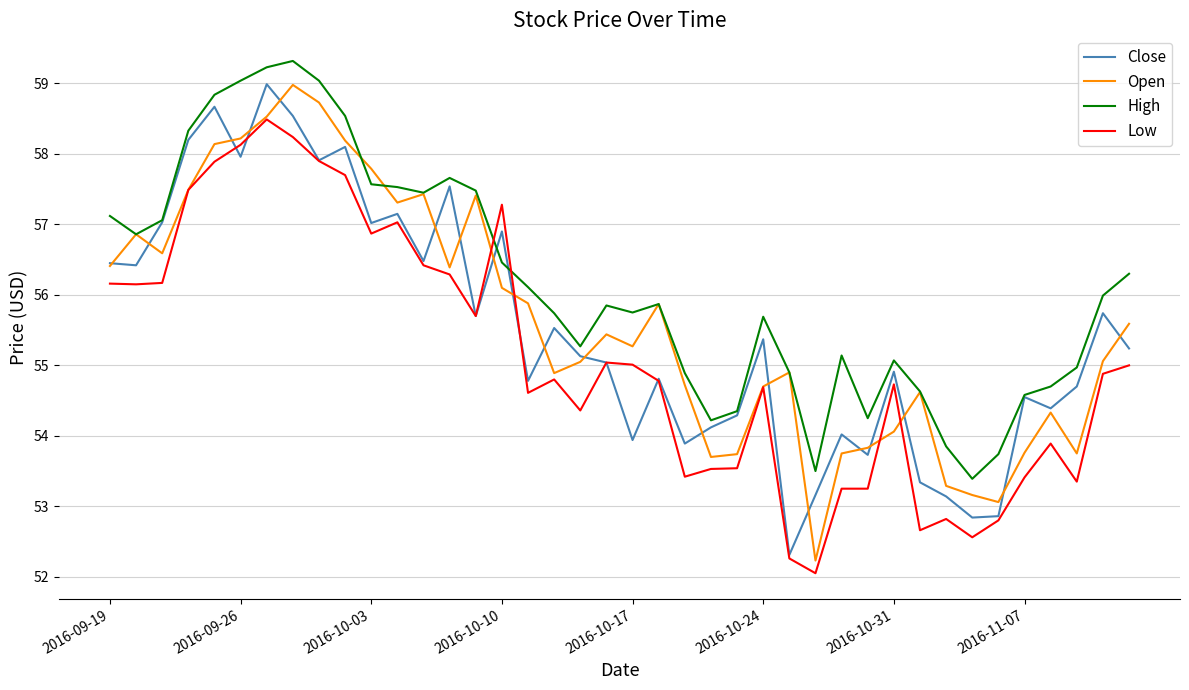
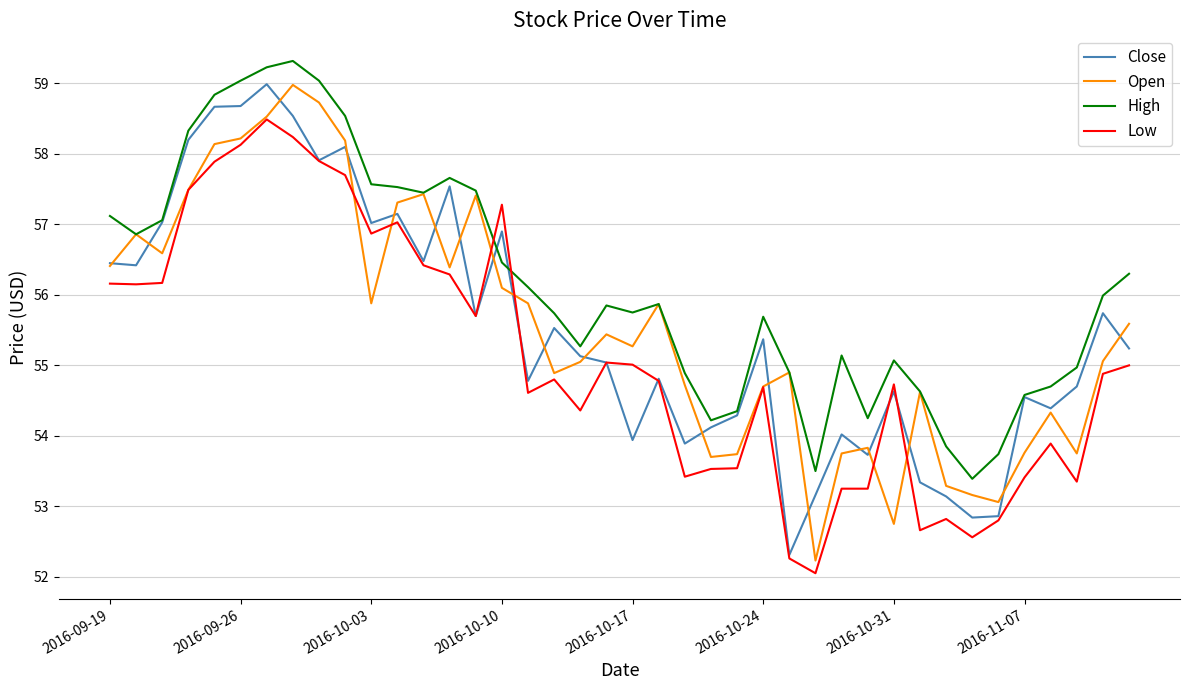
Close, 2016-09-26: 58.0 -> 58.7
Open, 2016-10-03: 57.8 -> 55.9
Close, 2016-10-31: 54.9 -> 54.6
Open, 2016-10-31: 54.1 -> 52.8
